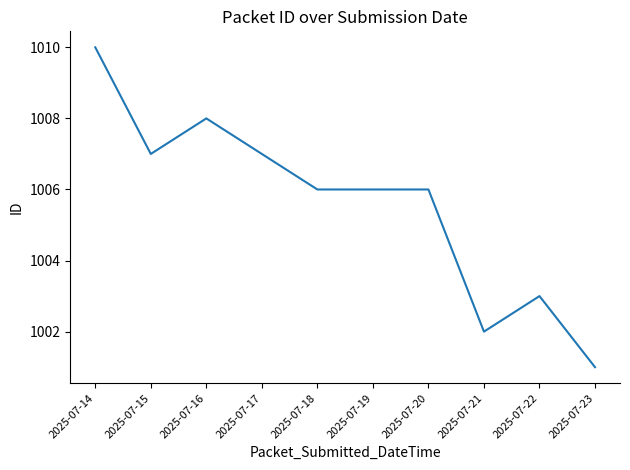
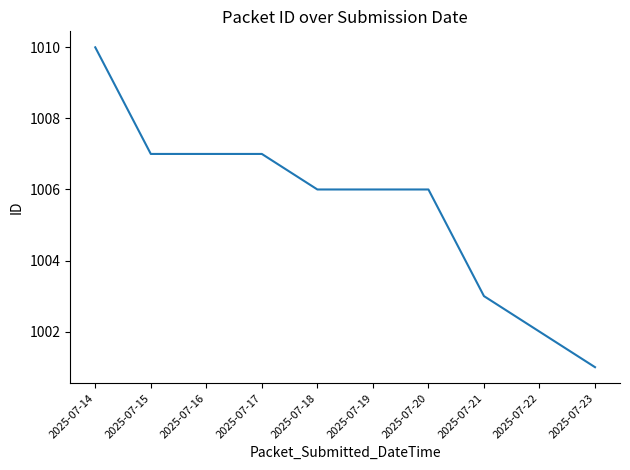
2025-07-16: 1008 -> 1007
2025-07-21: 1002 -> 1003
2025-07-22: 1003 -> 1002
